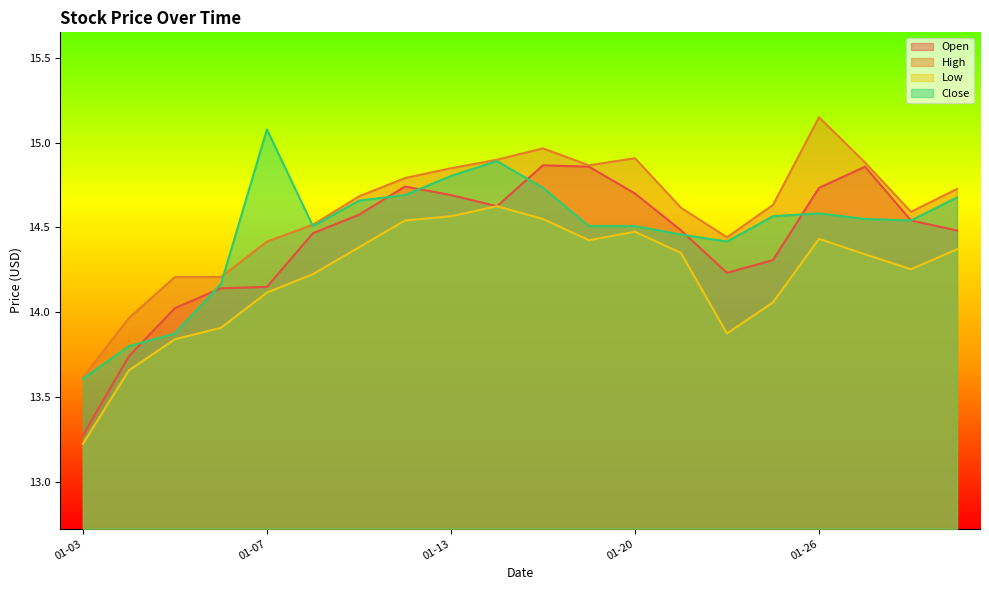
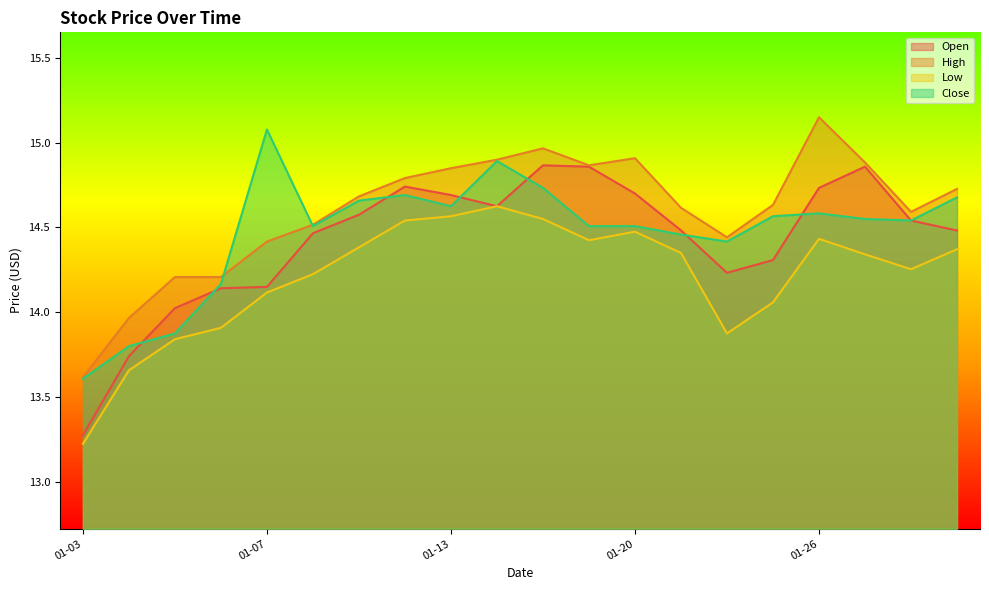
Close, 01-13: 14.80 -> 14.63
